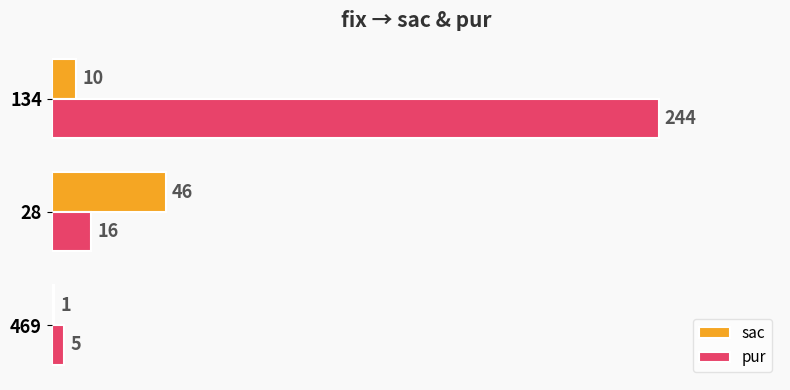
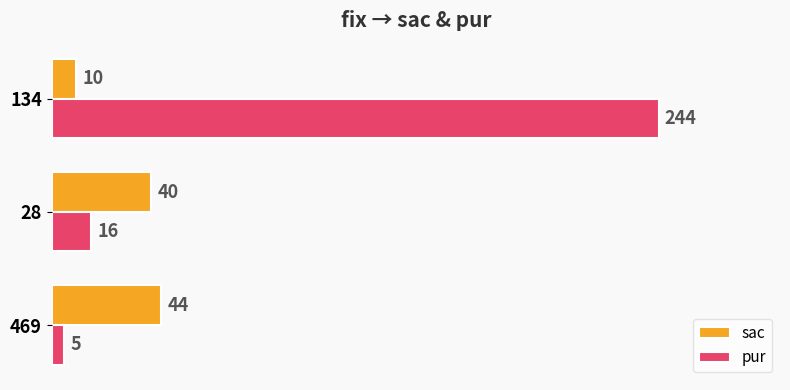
sac, 28: 46 -> 40
sac, 469: 1 -> 44
